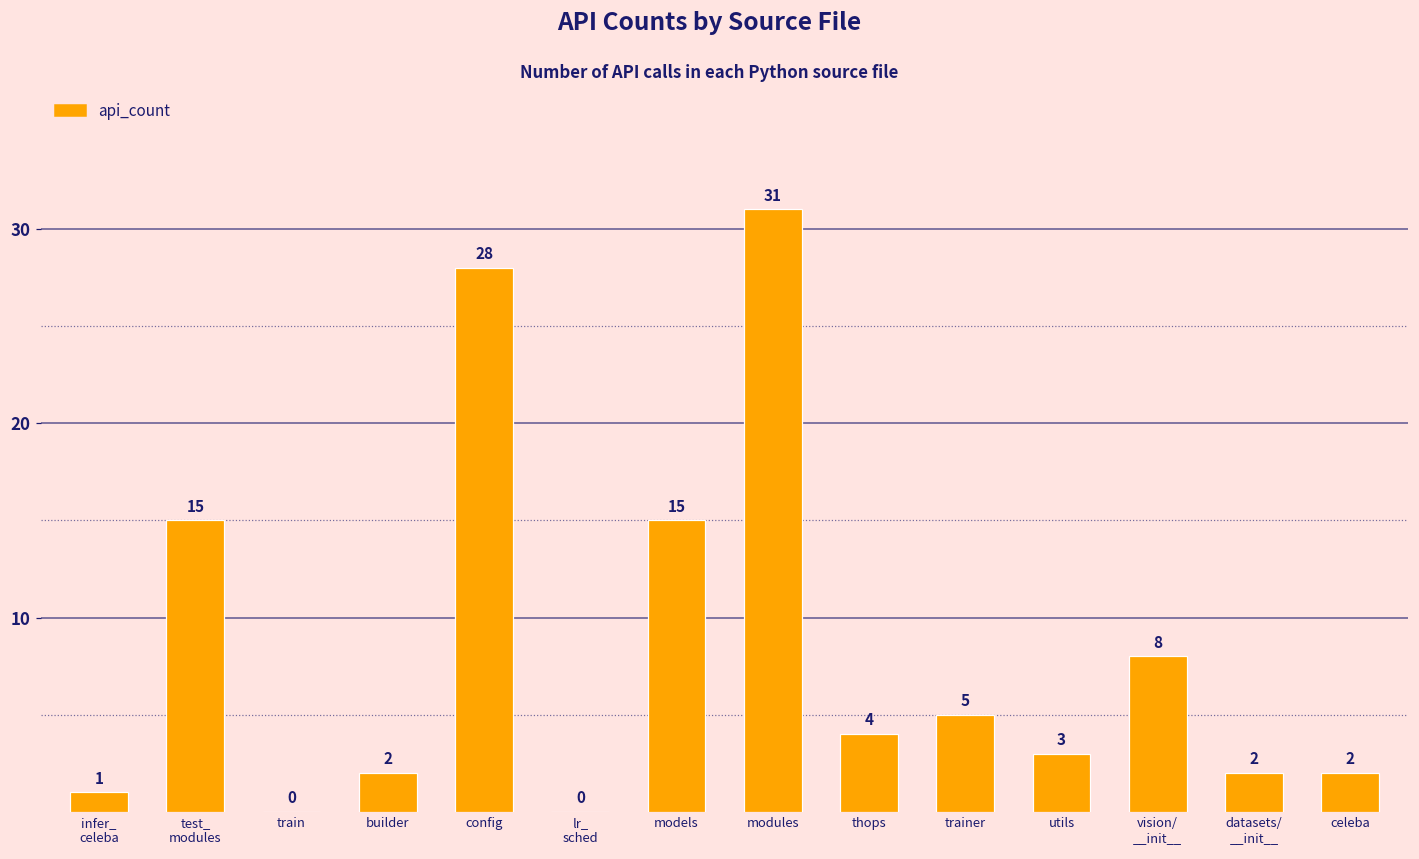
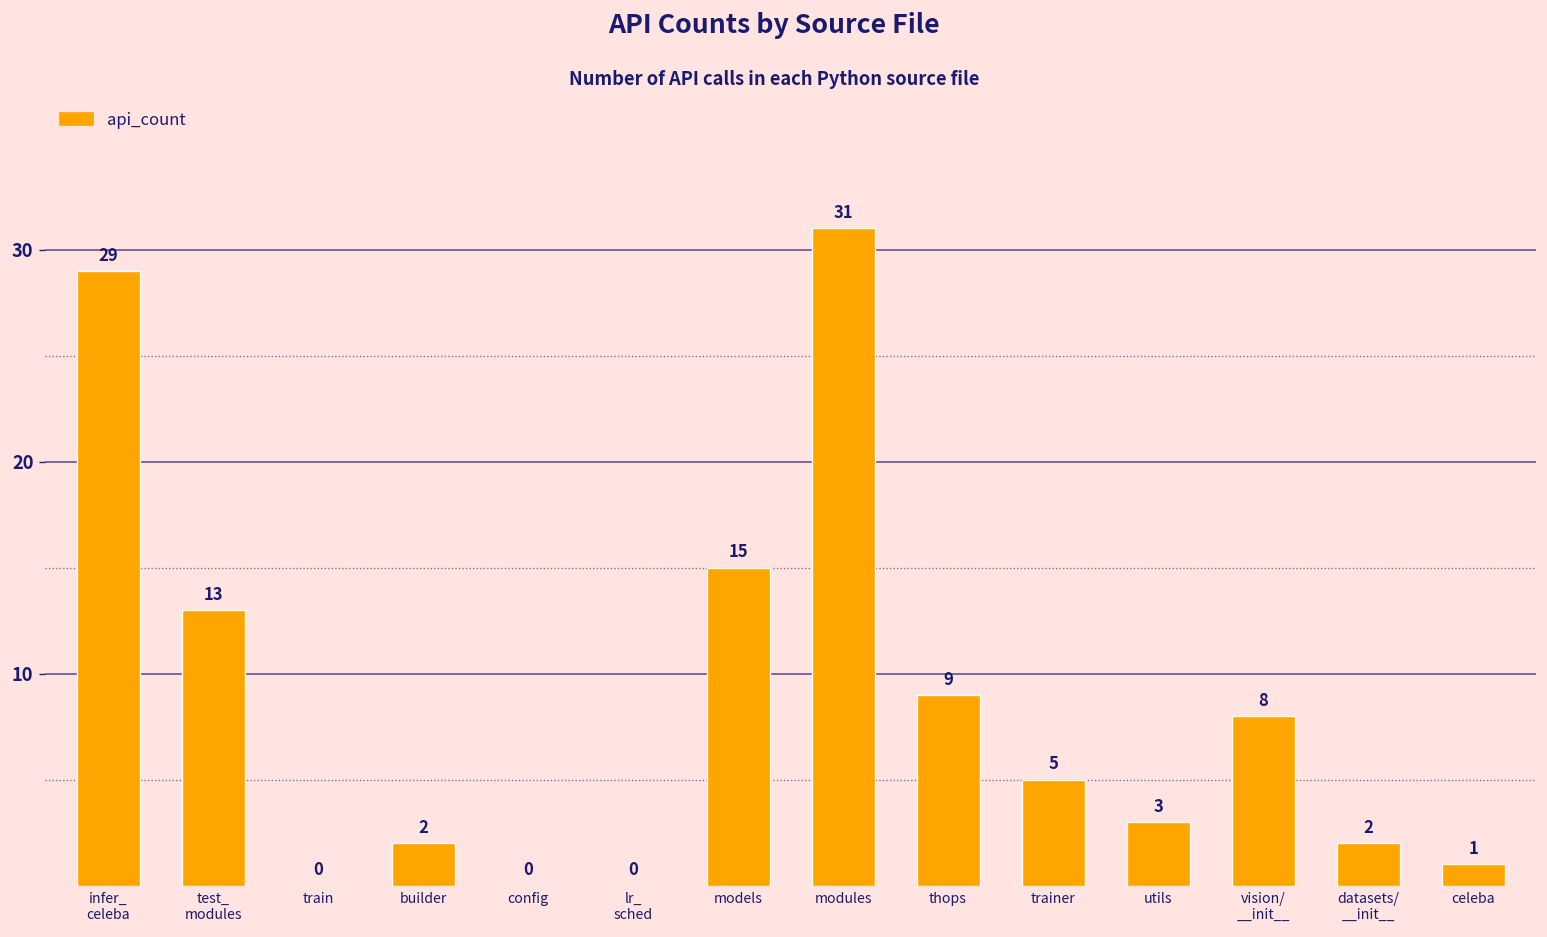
infer_ celeba: 1 -> 29
test_ modules: 15 -> 13
config: 28 -> 0
thops: 4 -> 9
celeba: 2 -> 1
